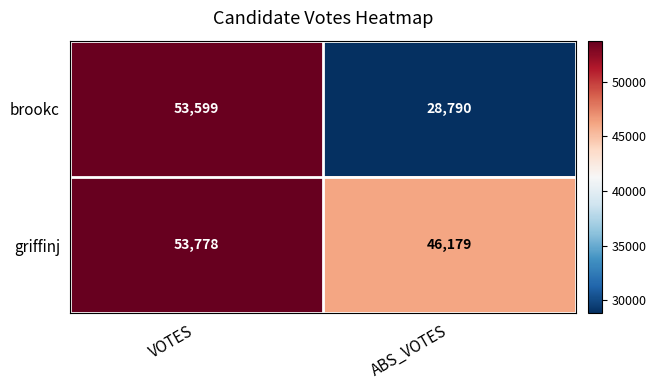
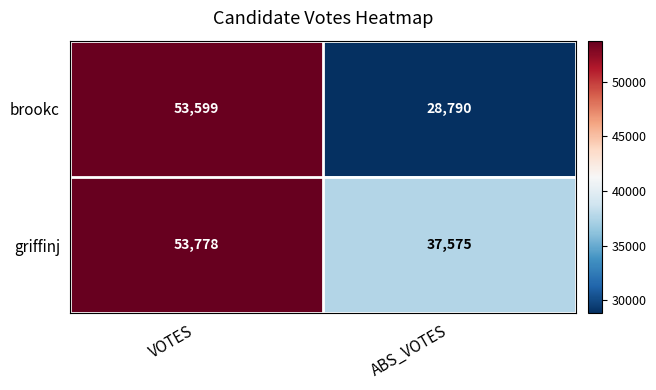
griffinj, ABS_VOTES: 46,179 -> 37,575
